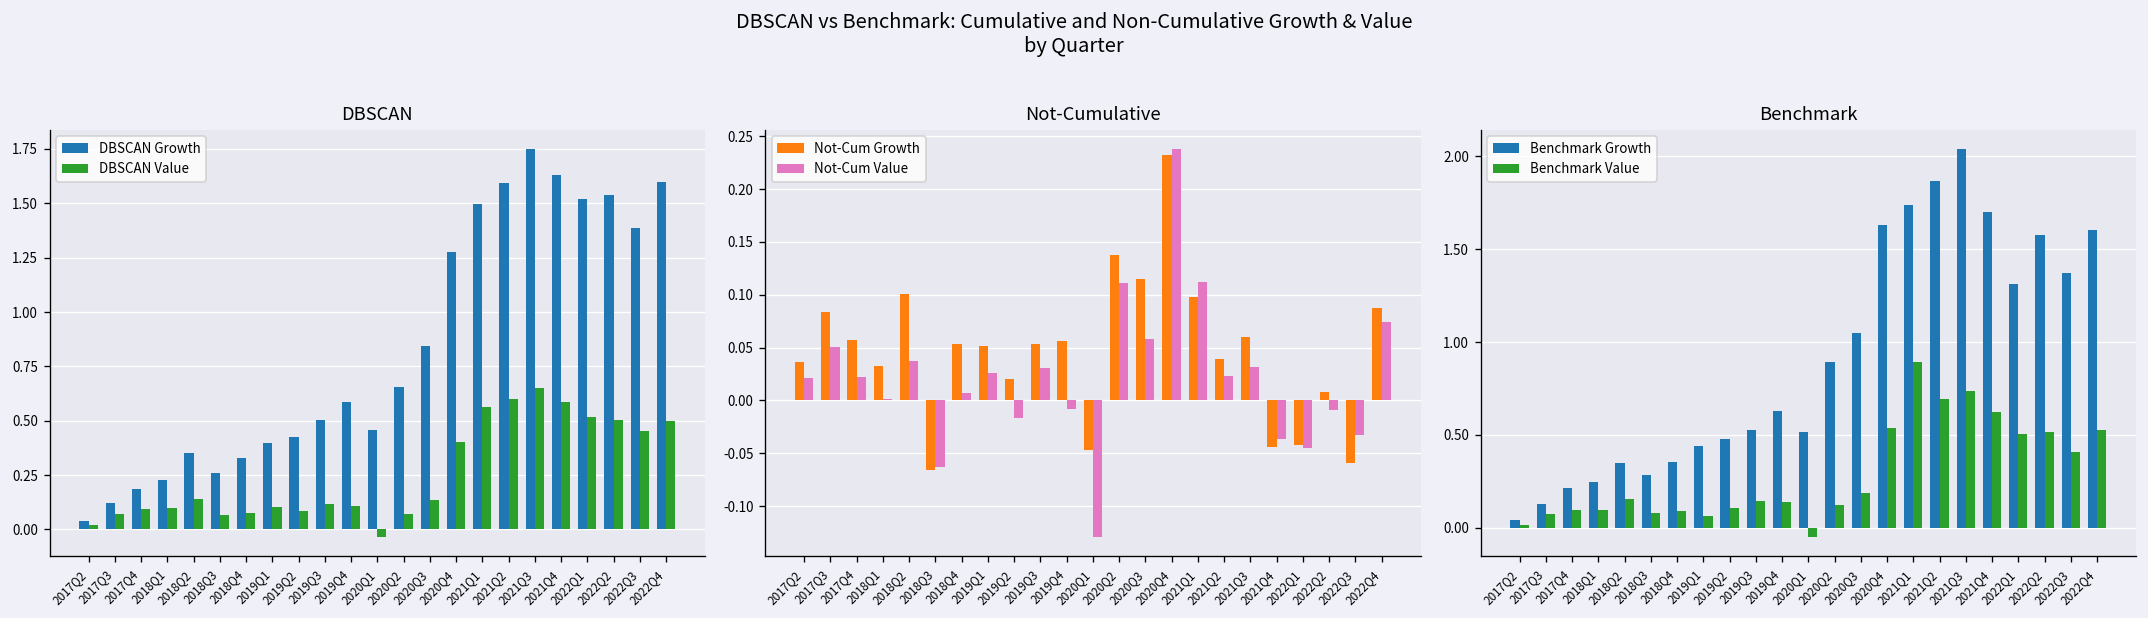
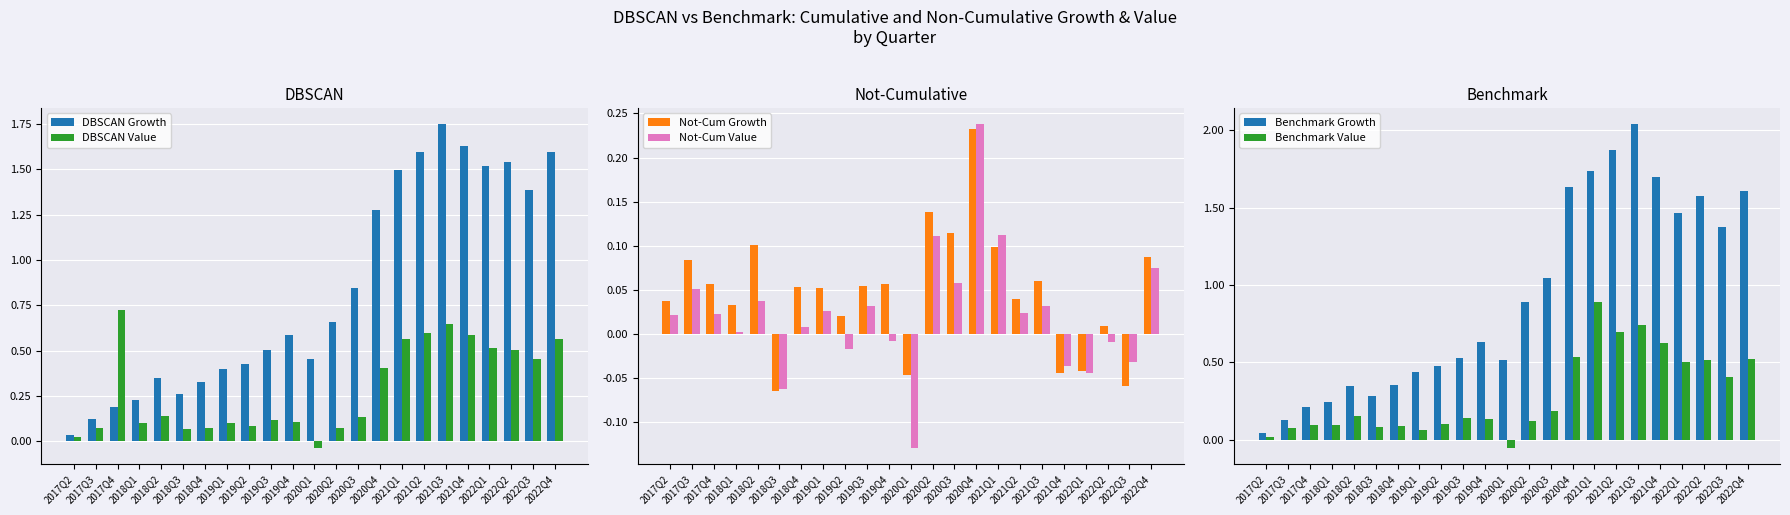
DBSCAN, DBSCAN Value, 2017Q4: 0.10 -> 0.73
DBSCAN, DBSCAN Value, 2022Q4: 0.50 -> 0.56
Benchmark, Benchmark Growth, 2022Q1: 1.31 -> 1.46
